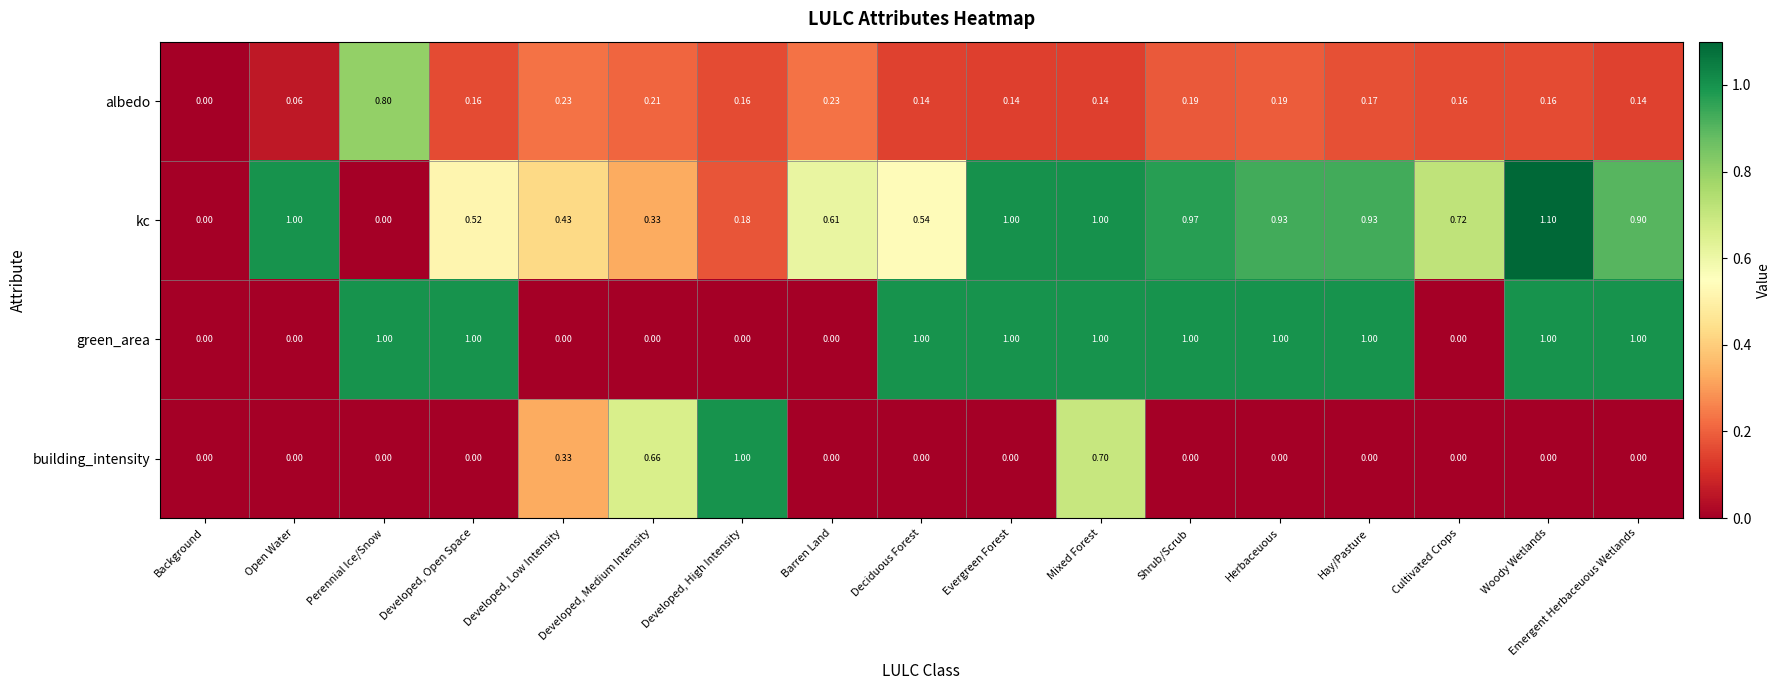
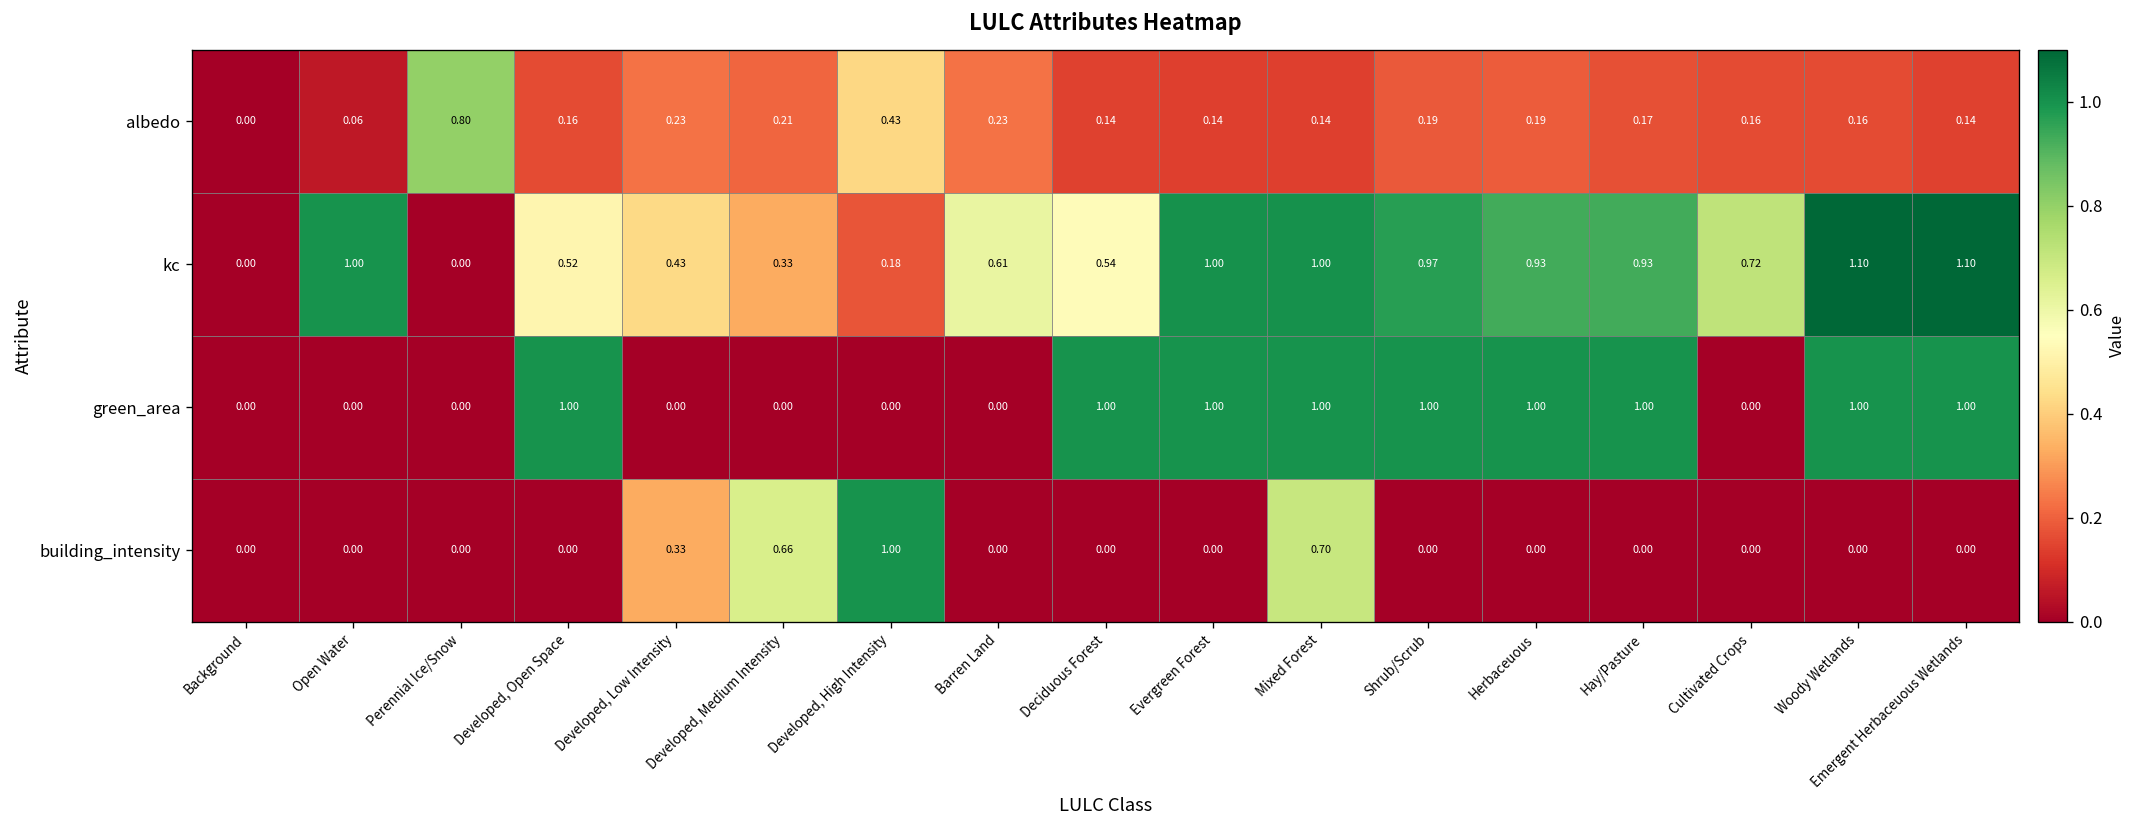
albedo, Developed, High Intensity: 0.16 -> 0.43
kc, Emergent Herbaceuous Wetlands: 0.90 -> 1.10
green_area, Perennial Ice/Snow: 1.00 -> 0.00
